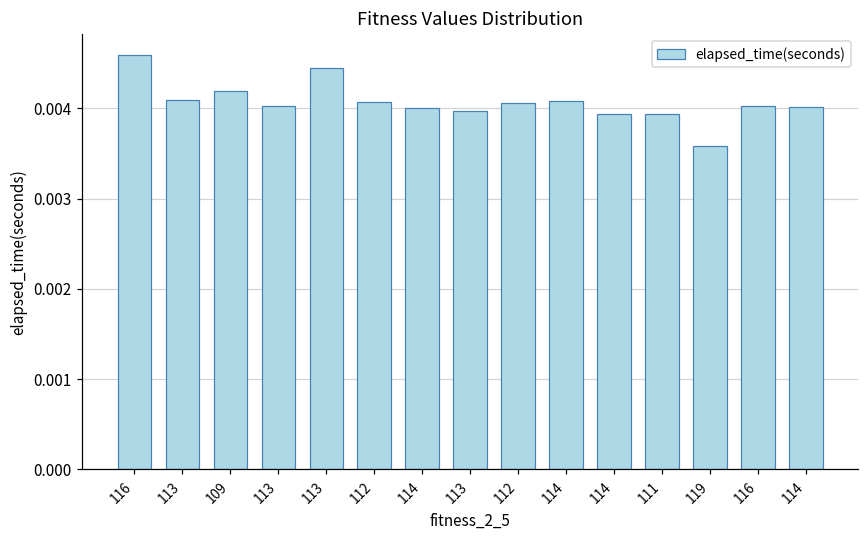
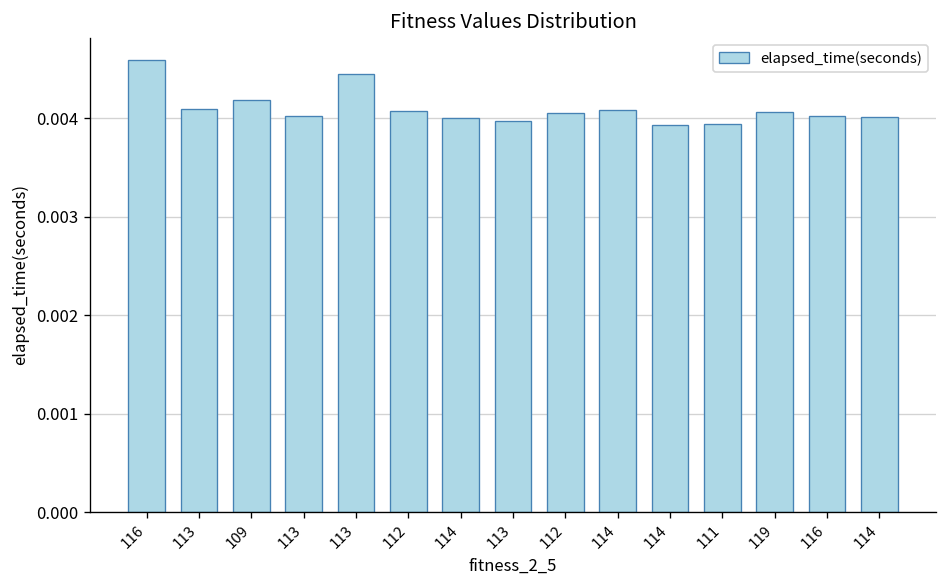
119: 0.0036 -> 0.0041
